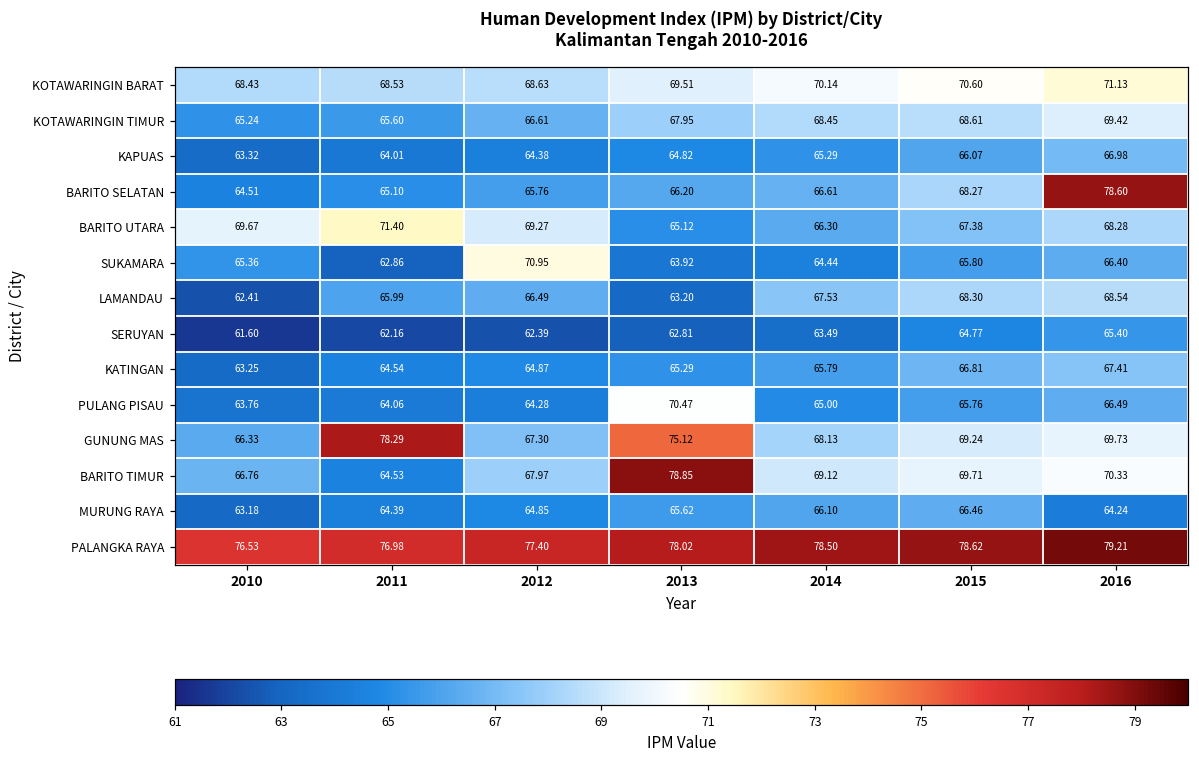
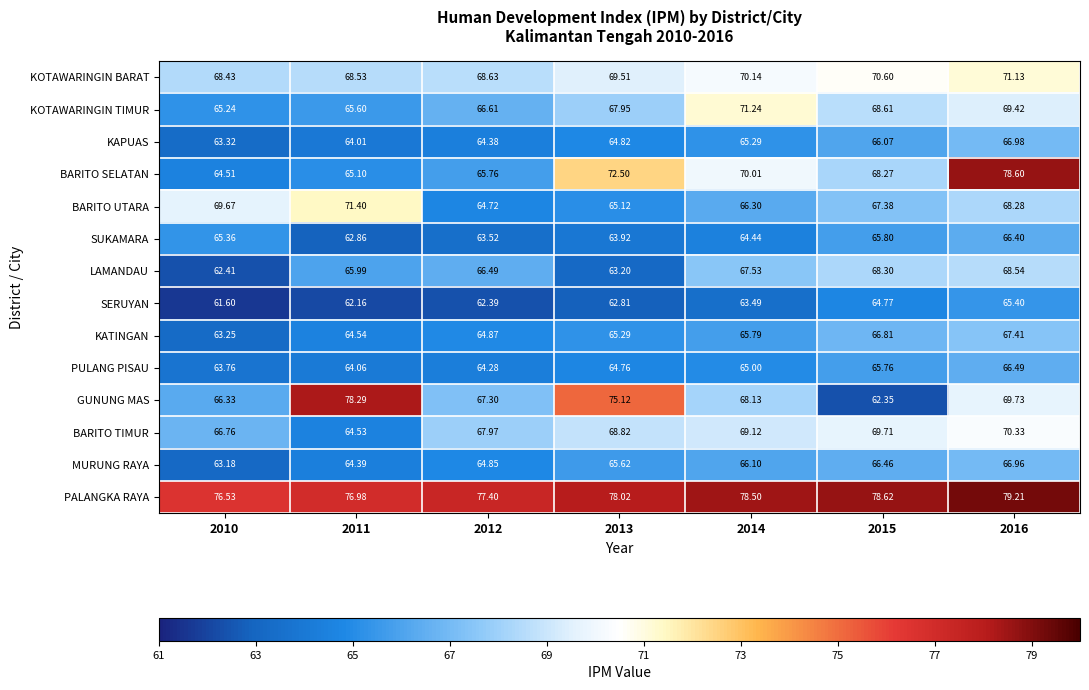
KOTAWARINGIN TIMUR, 2014: 68.45 -> 71.24
BARITO SELATAN, 2013: 66.20 -> 72.50
BARITO SELATAN, 2014: 66.61 -> 70.01
BARITO UTARA, 2012: 69.27 -> 64.72
SUKAMARA, 2012: 70.95 -> 63.52
PULANG PISAU, 2013: 70.47 -> 64.76
GUNUNG MAS, 2015: 69.24 -> 62.35
BARITO TIMUR, 2013: 78.85 -> 68.82
MURUNG RAYA, 2016: 64.24 -> 66.96
